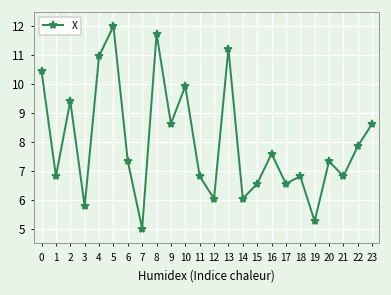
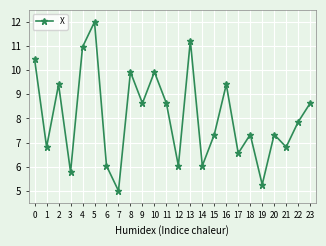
6: 7.3 -> 6.0
8: 11.7 -> 9.9
11: 6.8 -> 8.6
15: 6.6 -> 7.3
16: 7.6 -> 9.4
18: 6.8 -> 7.3
